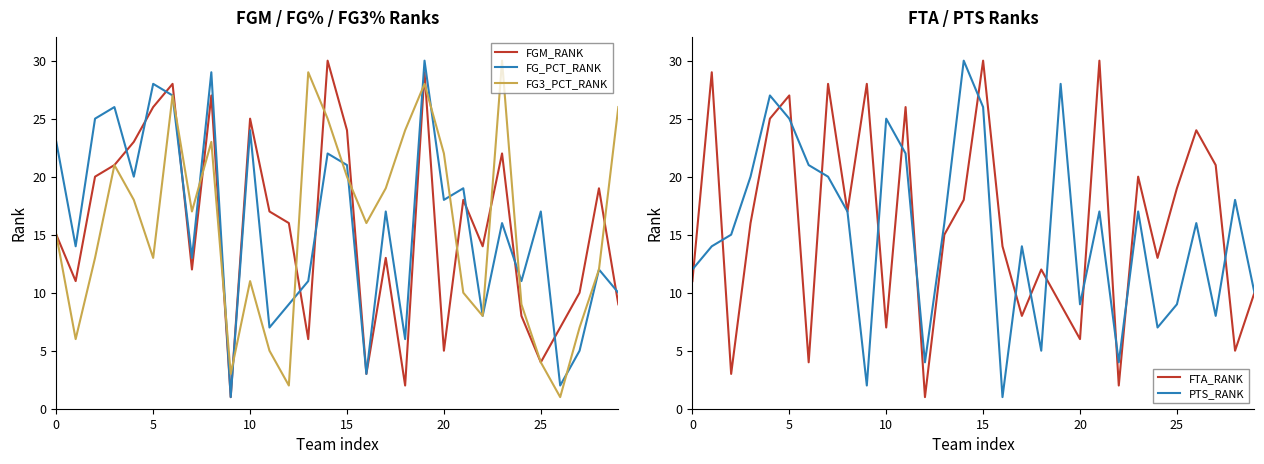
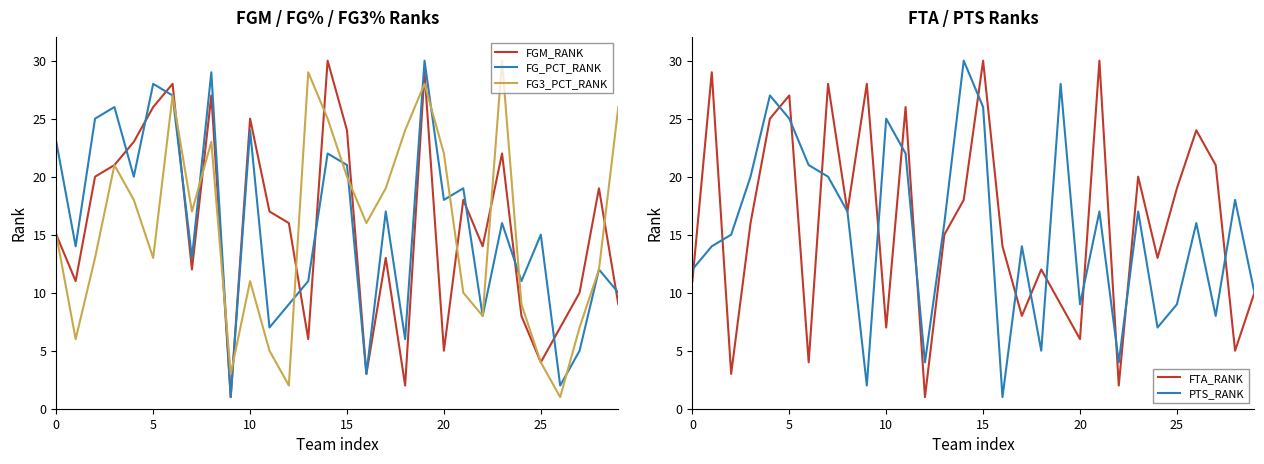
FGM / FG% / FG3% Ranks, FG_PCT_RANK, 25: 17 -> 15
